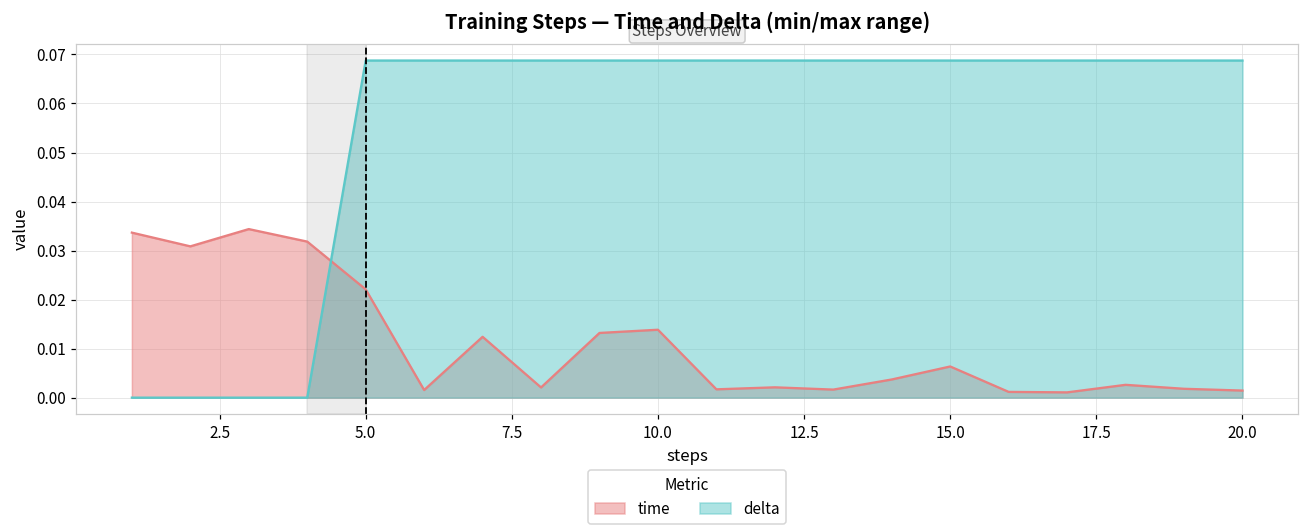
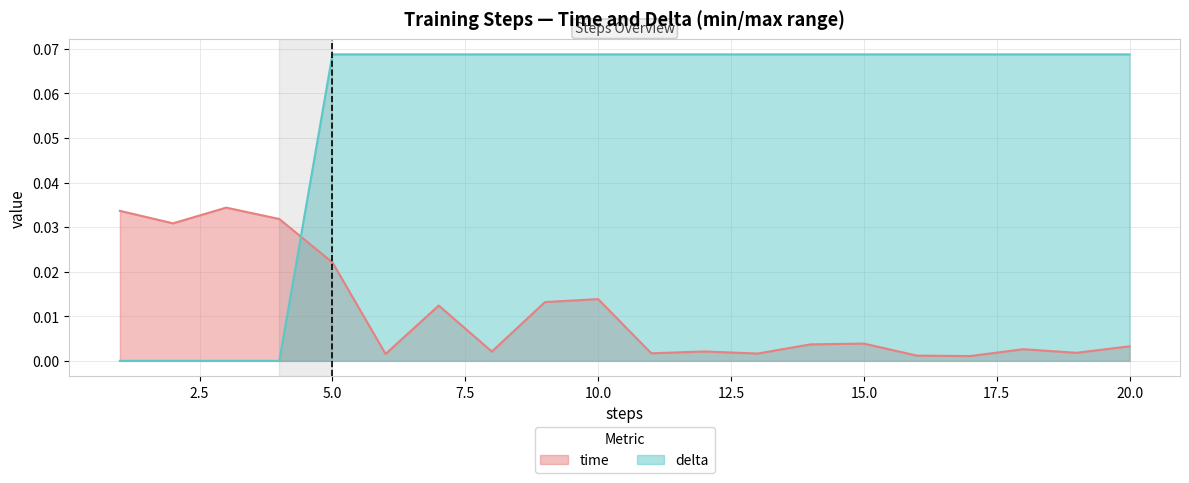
time, 15.0: 0.006 -> 0.004
time, 20.0: 0.001 -> 0.003
